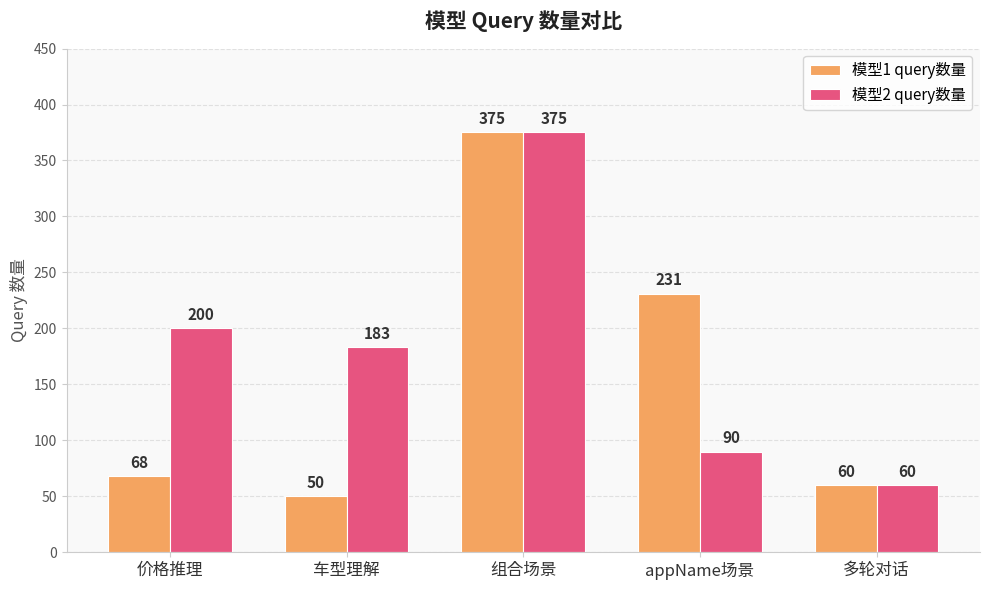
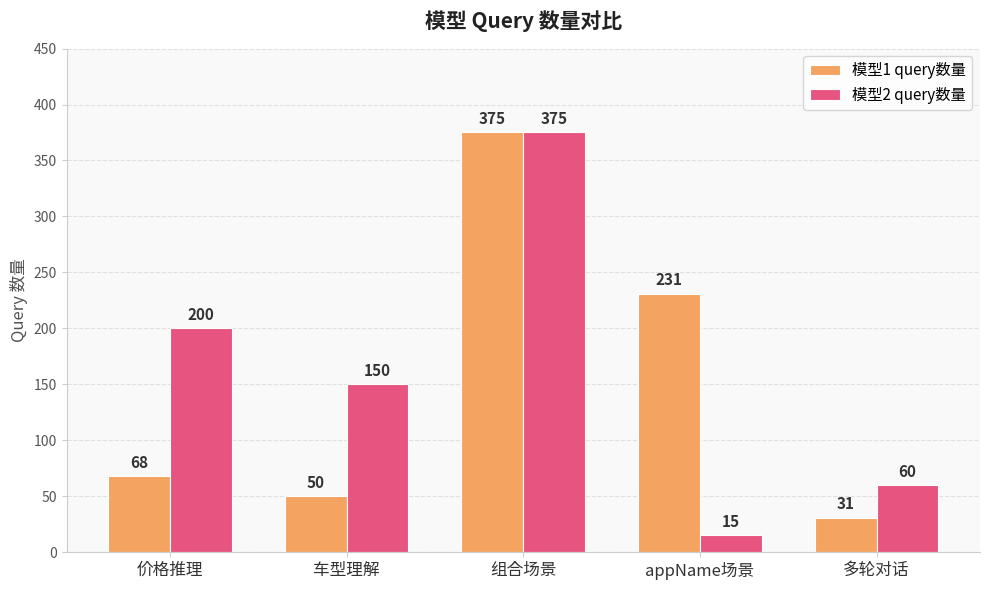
模型2 query数量, 车型理解: 183 -> 150
模型2 query数量, appName场景: 90 -> 15
模型1 query数量, 多轮对话: 60 -> 31
